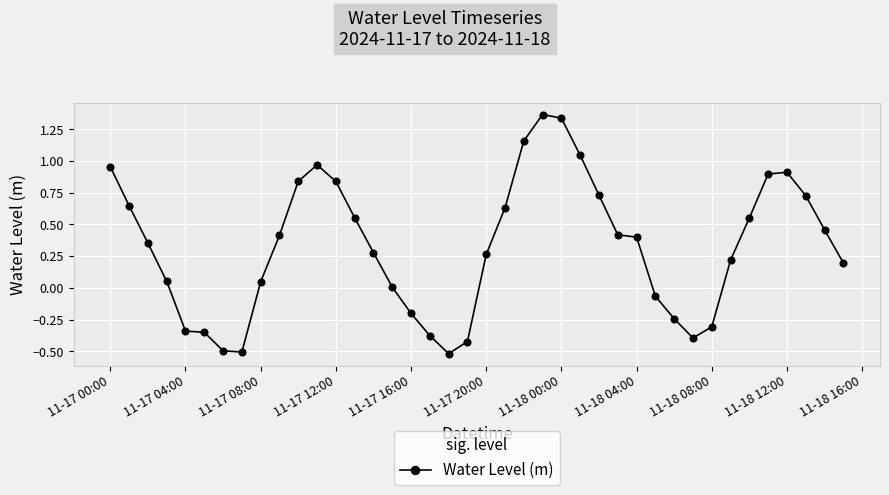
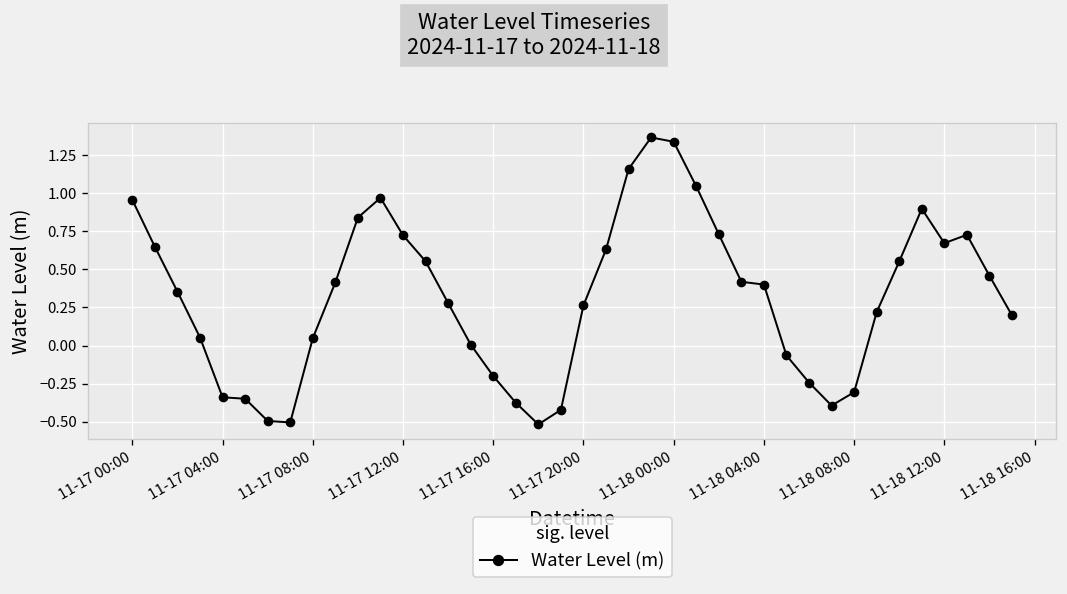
11-17 12:00: 0.84 -> 0.72
11-18 12:00: 0.91 -> 0.67
